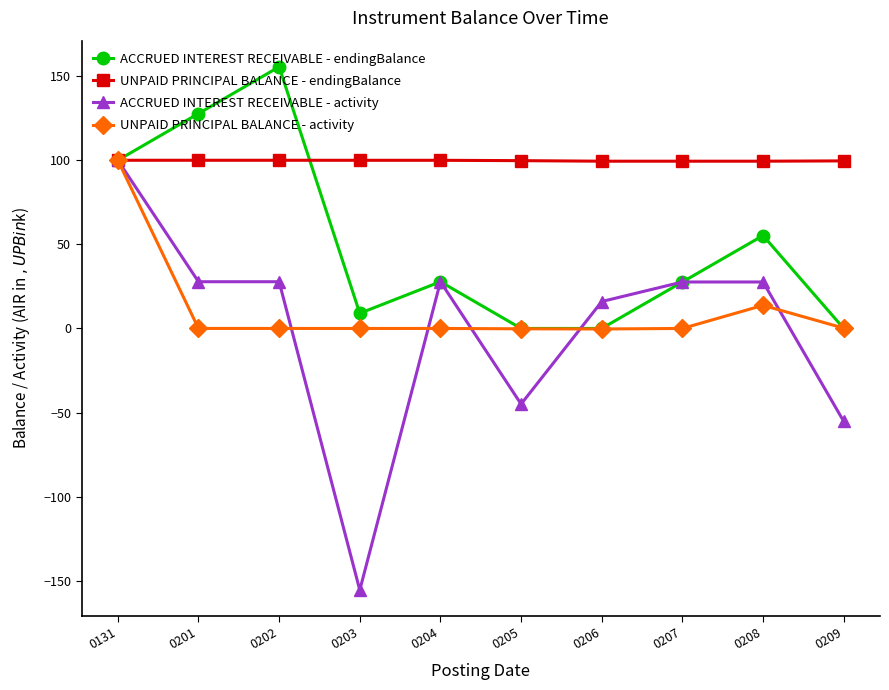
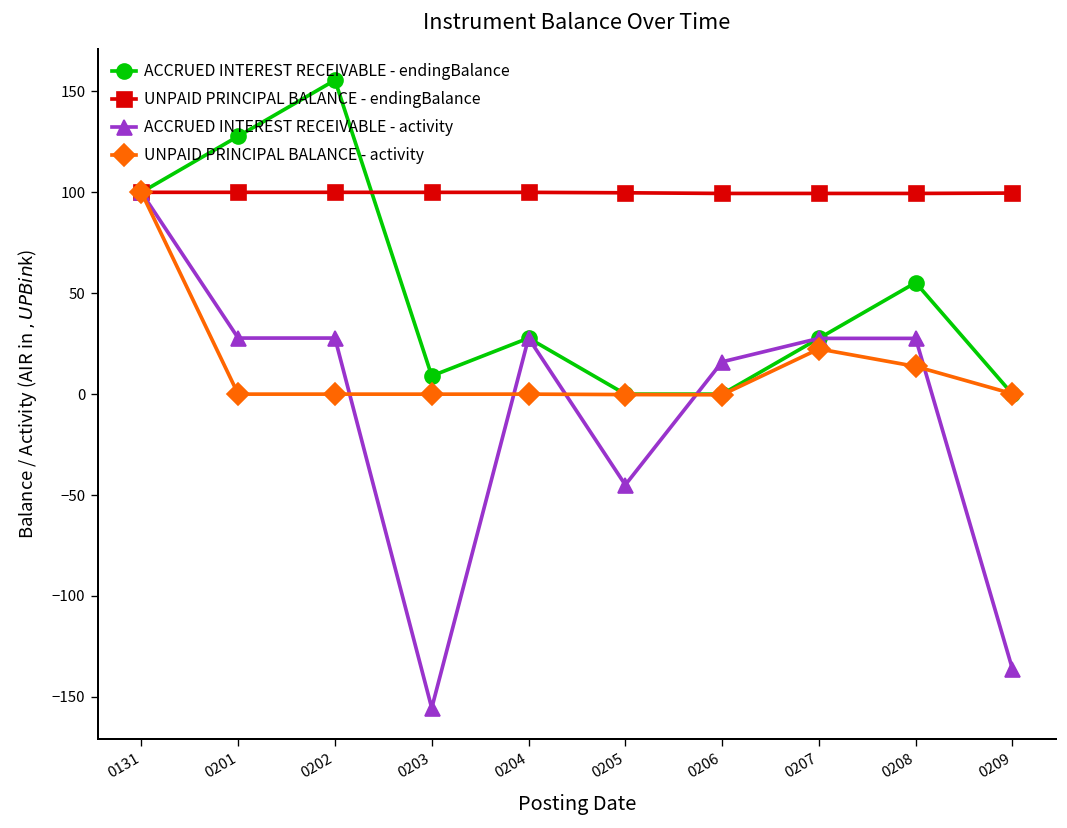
UNPAID PRINCIPAL BALANCE - activity, 0207: 0 -> 22
ACCRUED INTEREST RECEIVABLE - activity, 0209: -55 -> -136
